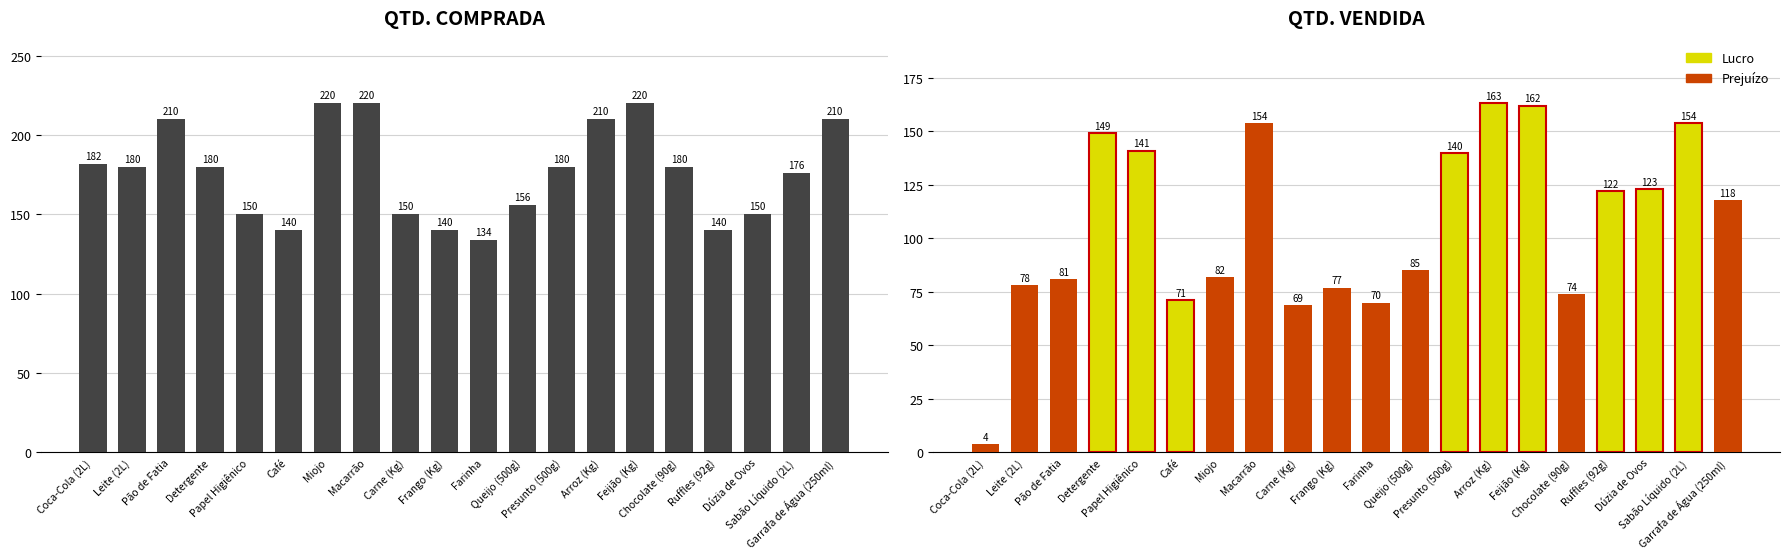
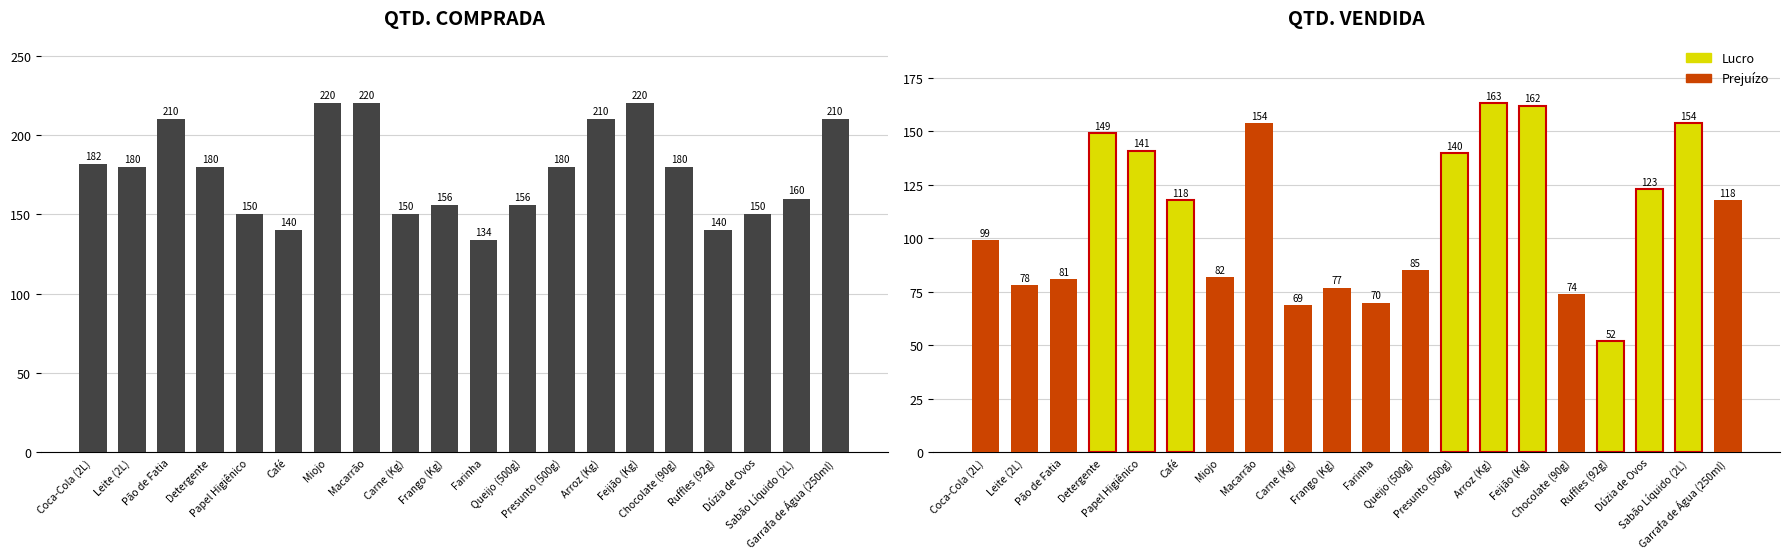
QTD. COMPRADA, Frango (Kg): 140 -> 156
QTD. COMPRADA, Sabão Líquido (2L): 176 -> 160
QTD. VENDIDA, Coca-Cola (2L): 4 -> 99
QTD. VENDIDA, Café: 71 -> 118
QTD. VENDIDA, Ruffles (92g): 122 -> 52
